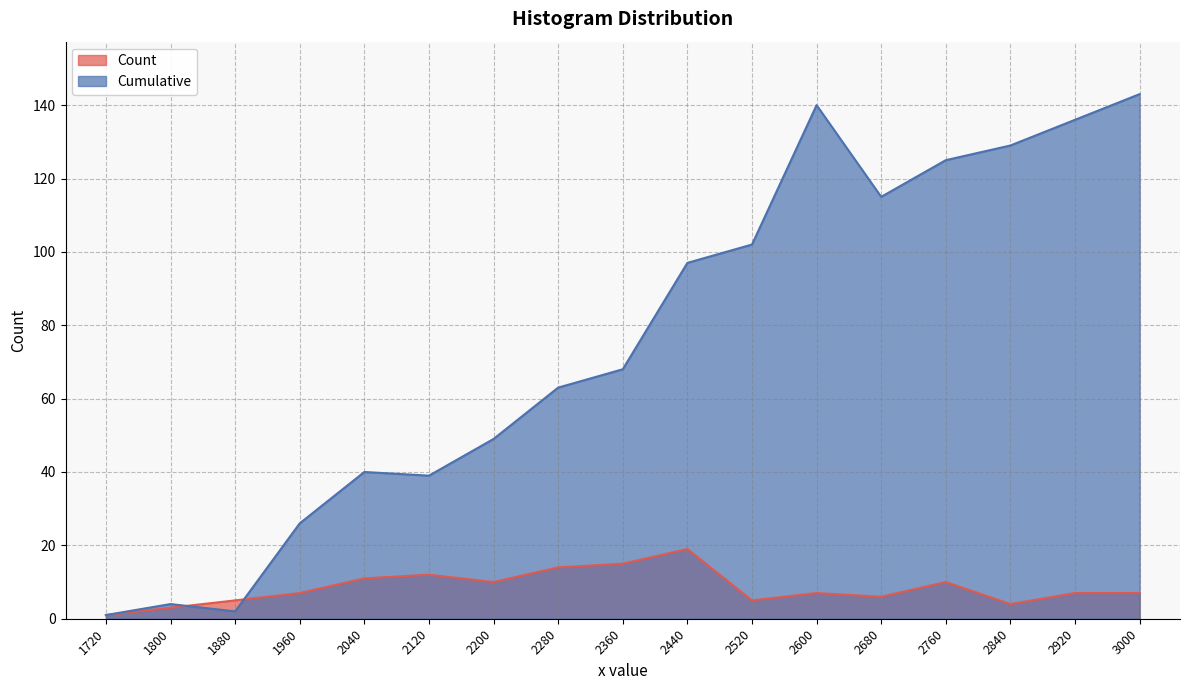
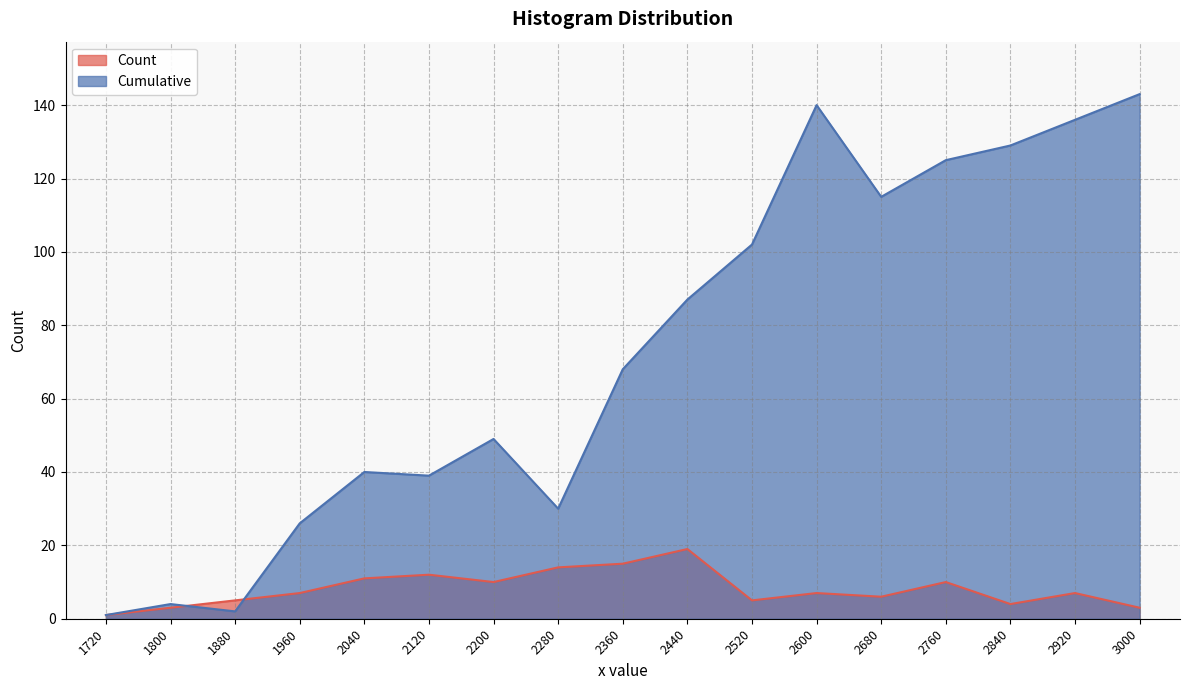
Cumulative, 2280: 63 -> 30
Cumulative, 2440: 97 -> 87
Count, 3000: 7 -> 3
